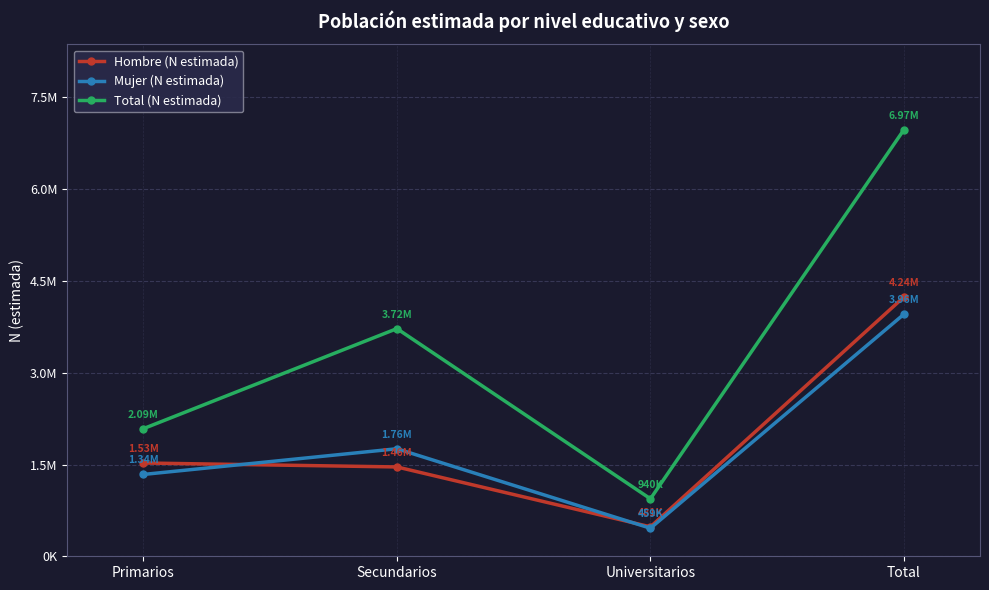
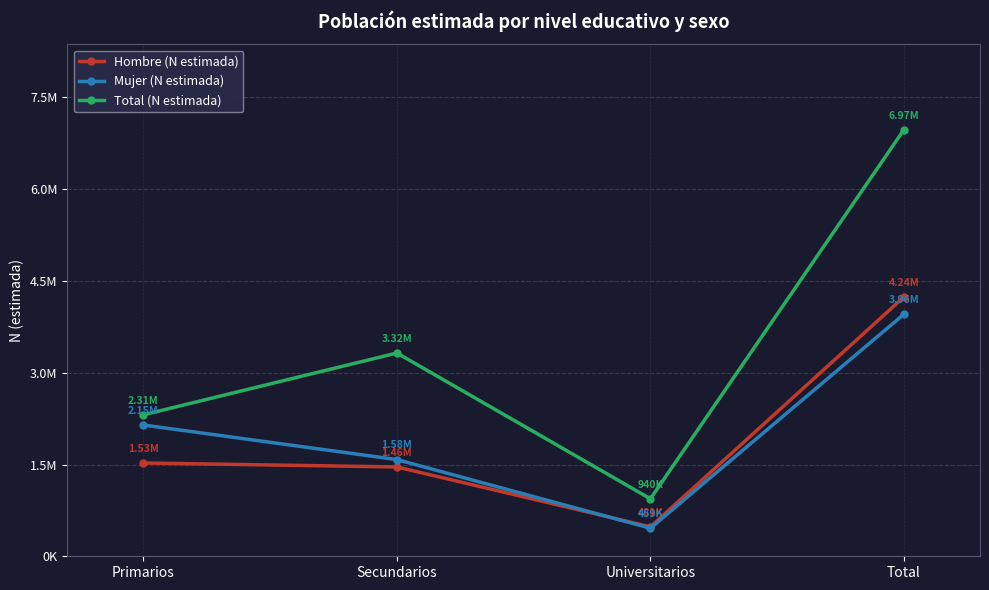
Mujer (N estimada), Primarios: 1.34M -> 2.15M
Total (N estimada), Primarios: 2.09M -> 2.31M
Mujer (N estimada), Secundarios: 1.76M -> 1.58M
Total (N estimada), Secundarios: 3.72M -> 3.32M
